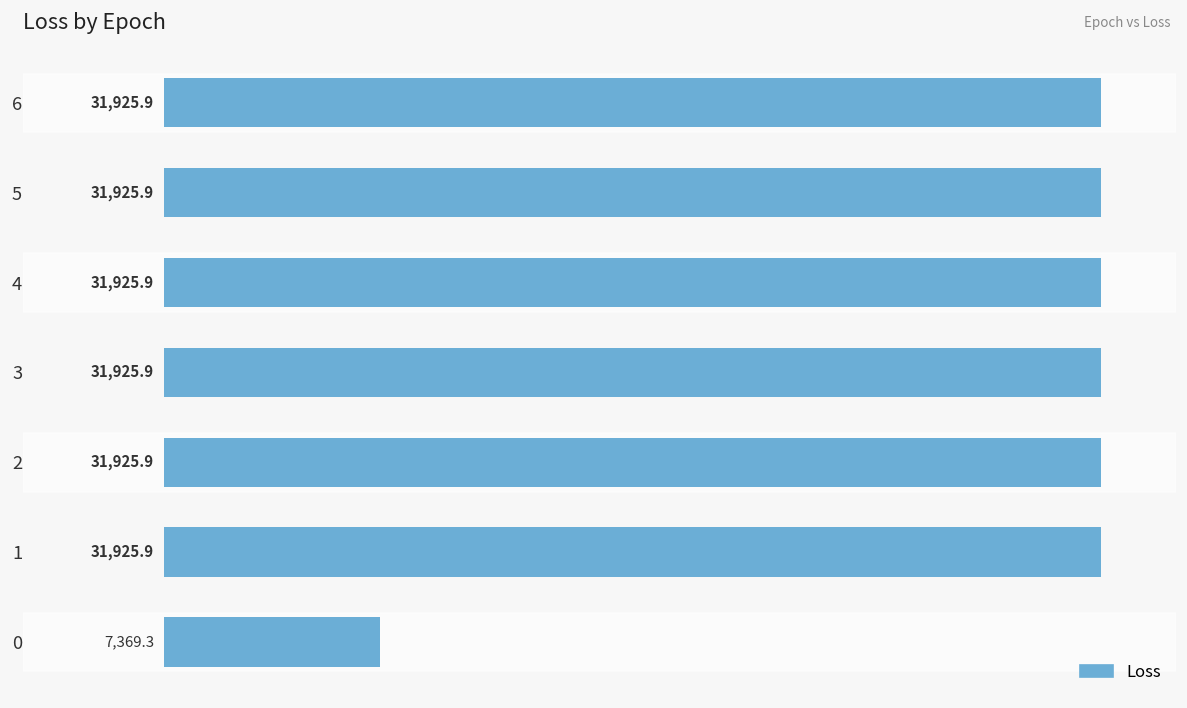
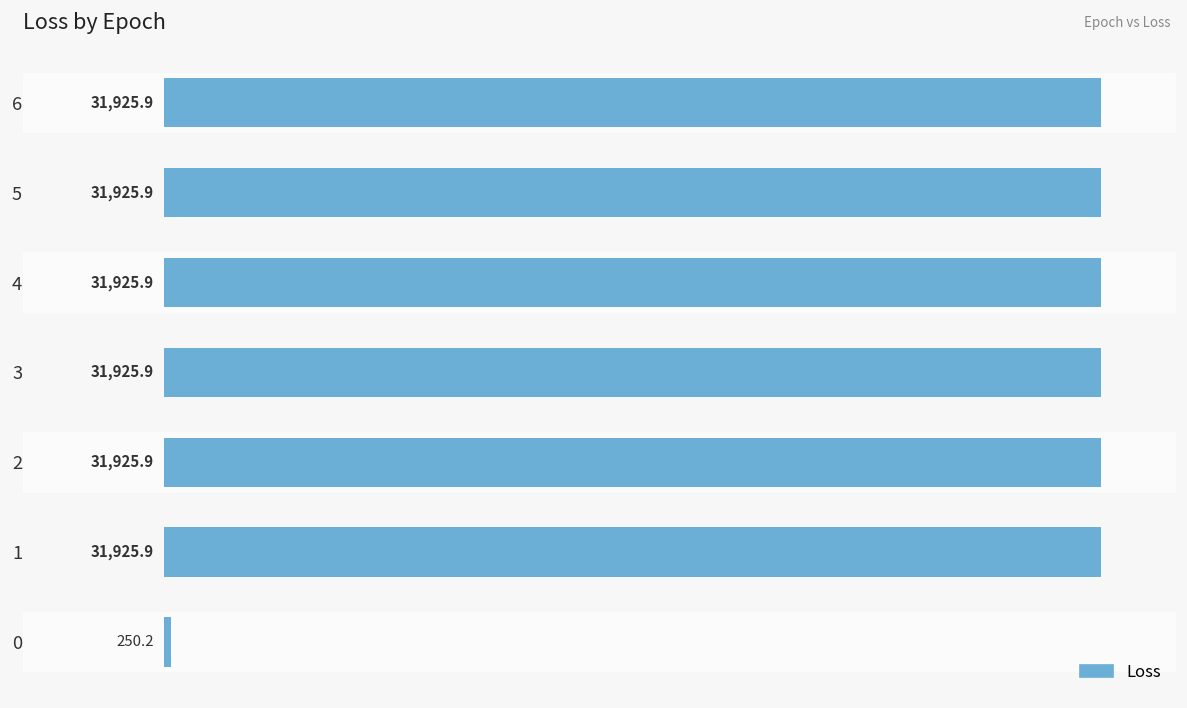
0: 7,369.3 -> 250.2
